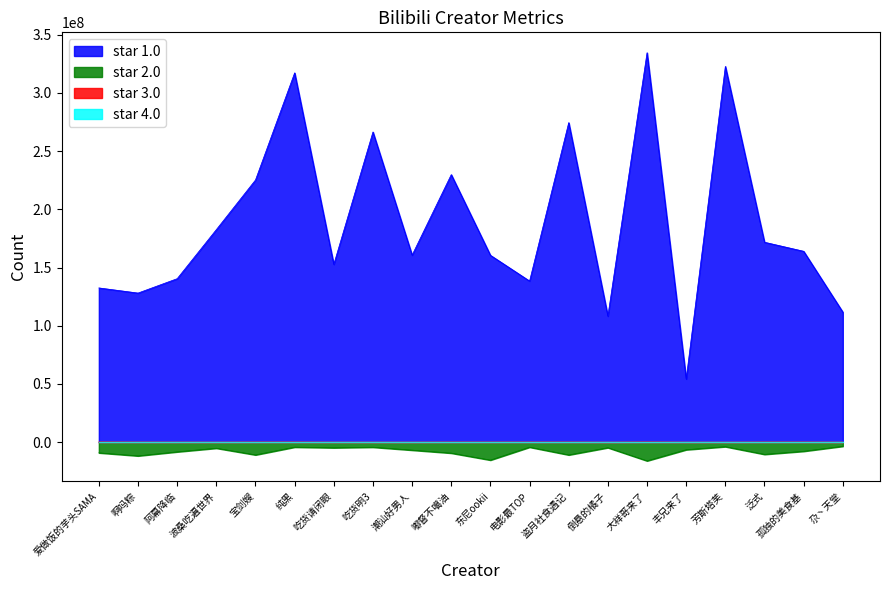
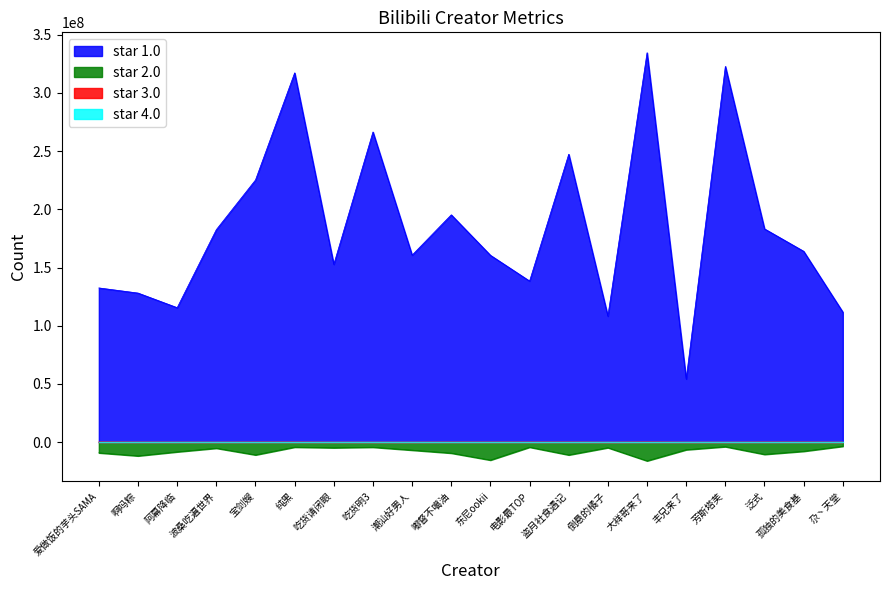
star 1.0, 阿幕降临: 140000000 -> 116000000
star 1.0, 嘟督不噶油: 230000000 -> 195000000
star 1.0, 盗月社食遇记: 274000000 -> 247000000
star 1.0, 泛式: 172000000 -> 183000000
